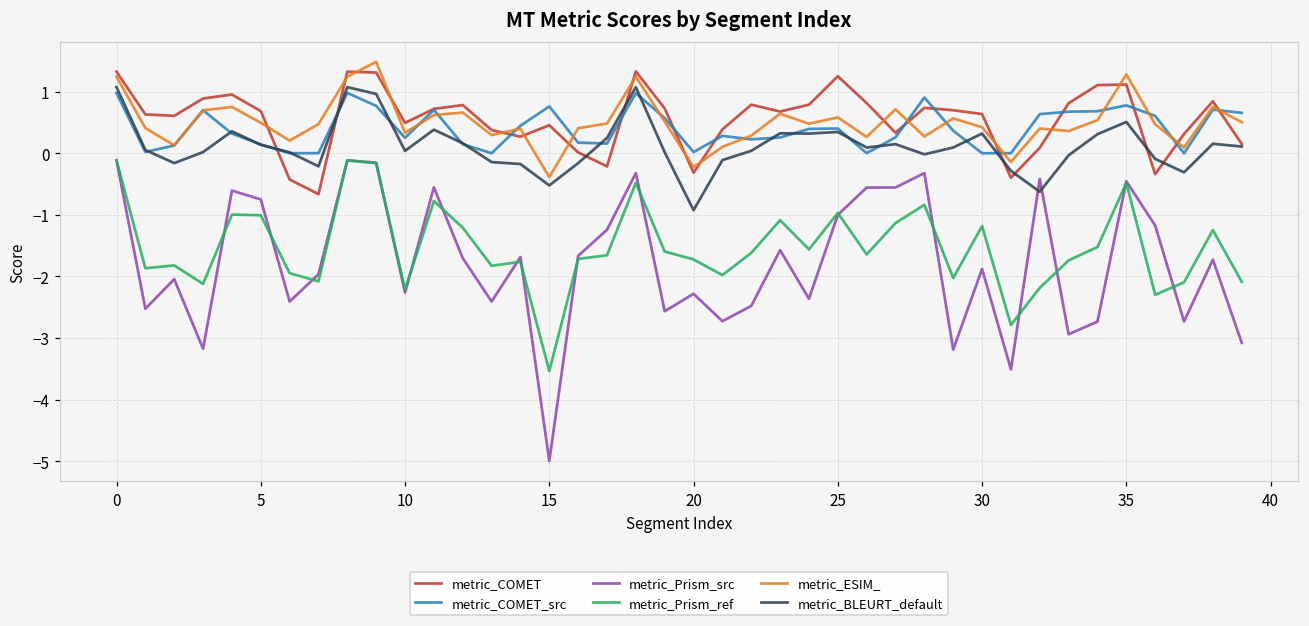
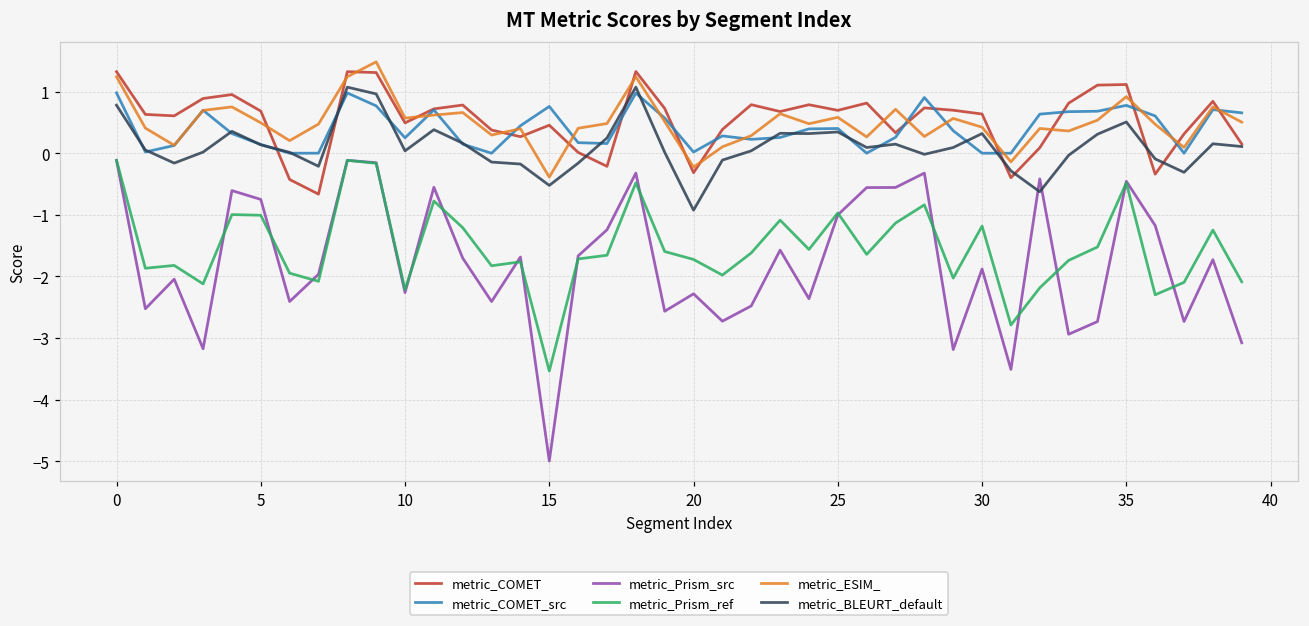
metric_BLEURT_default, 0: 1.1 -> 0.8
metric_ESIM_, 10: 0.3 -> 0.6
metric_COMET, 25: 1.2 -> 0.7
metric_ESIM_, 35: 1.3 -> 0.9
